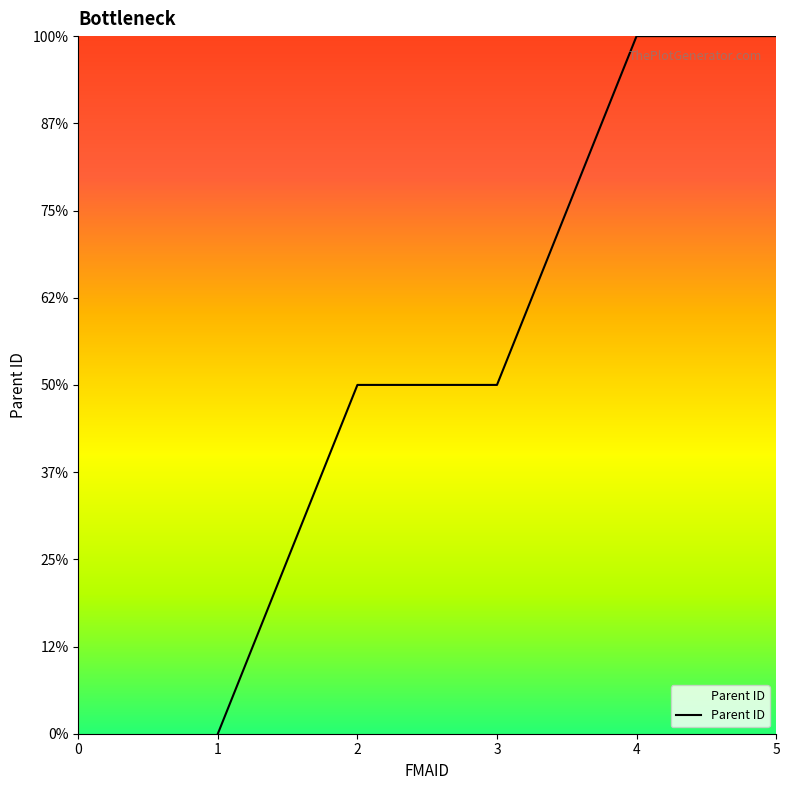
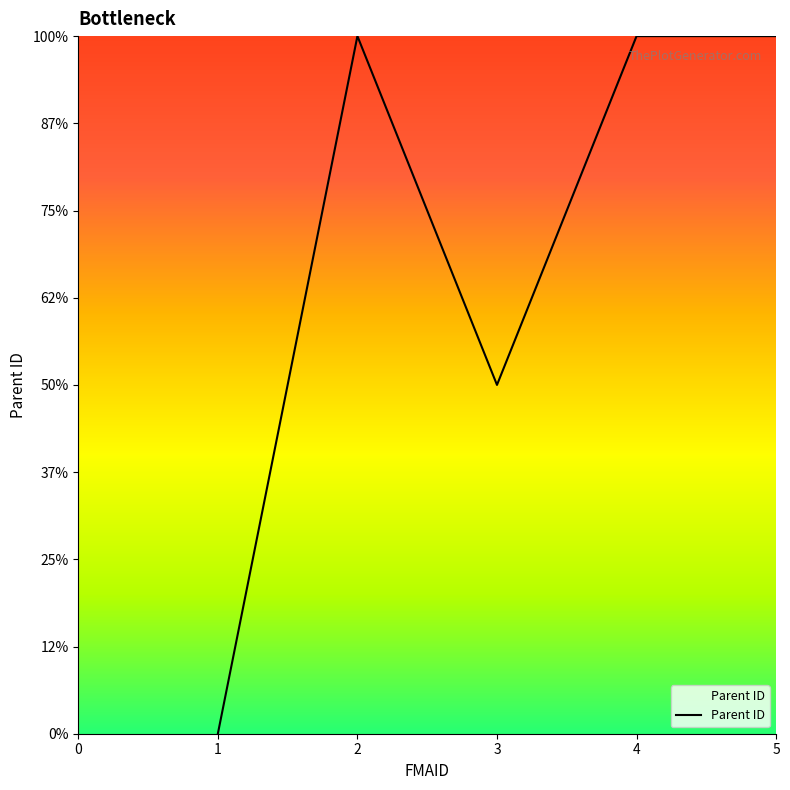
2: 50% -> 100%
